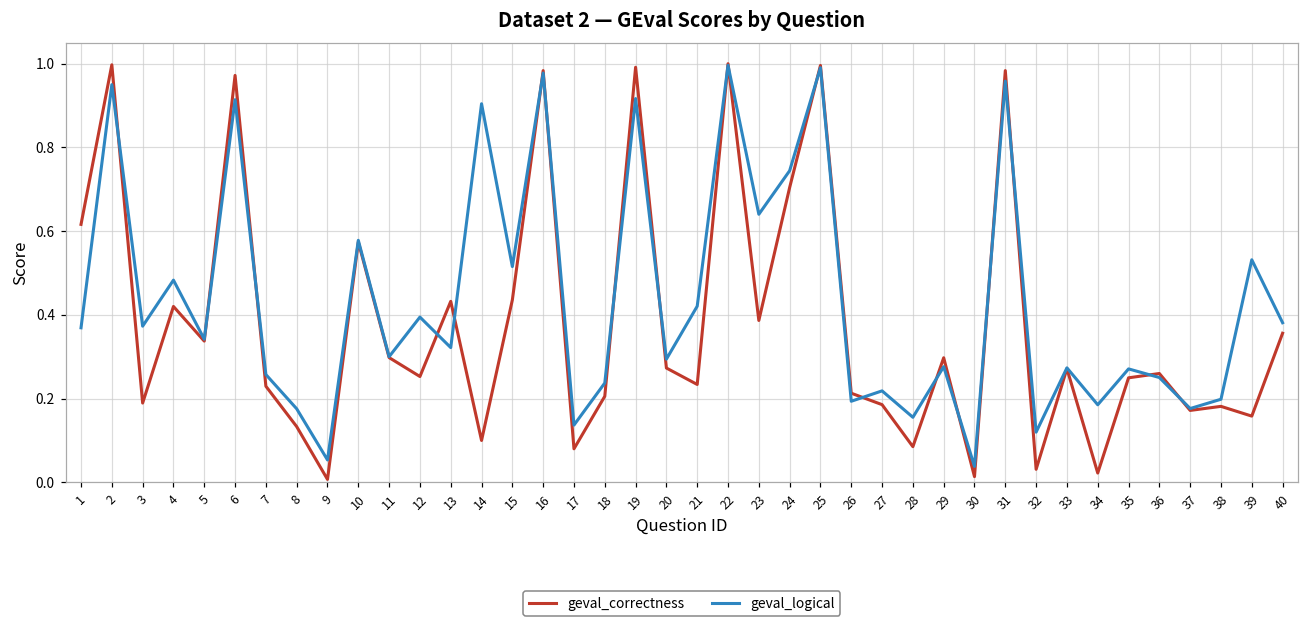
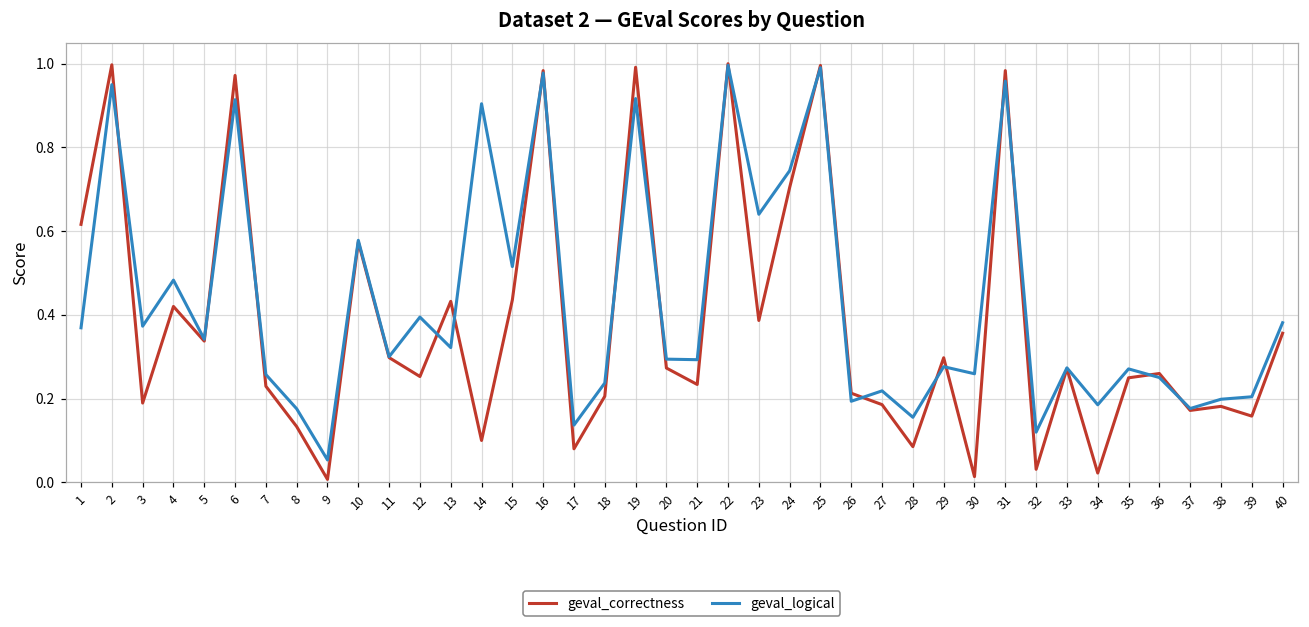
geval_logical, 21: 0.42 -> 0.29
geval_logical, 30: 0.04 -> 0.26
geval_logical, 39: 0.53 -> 0.20
